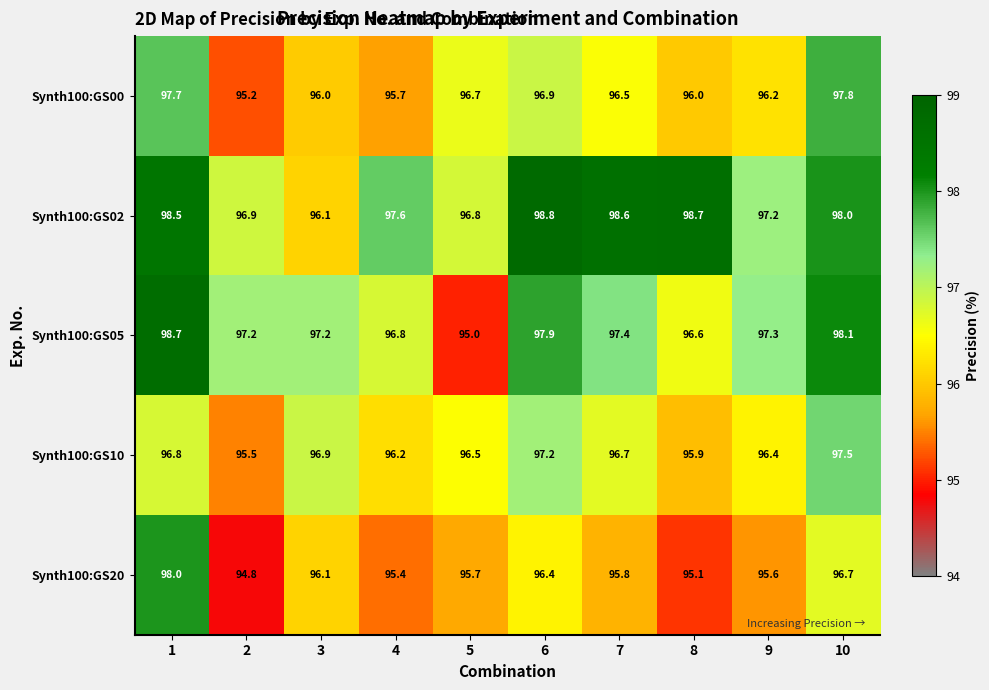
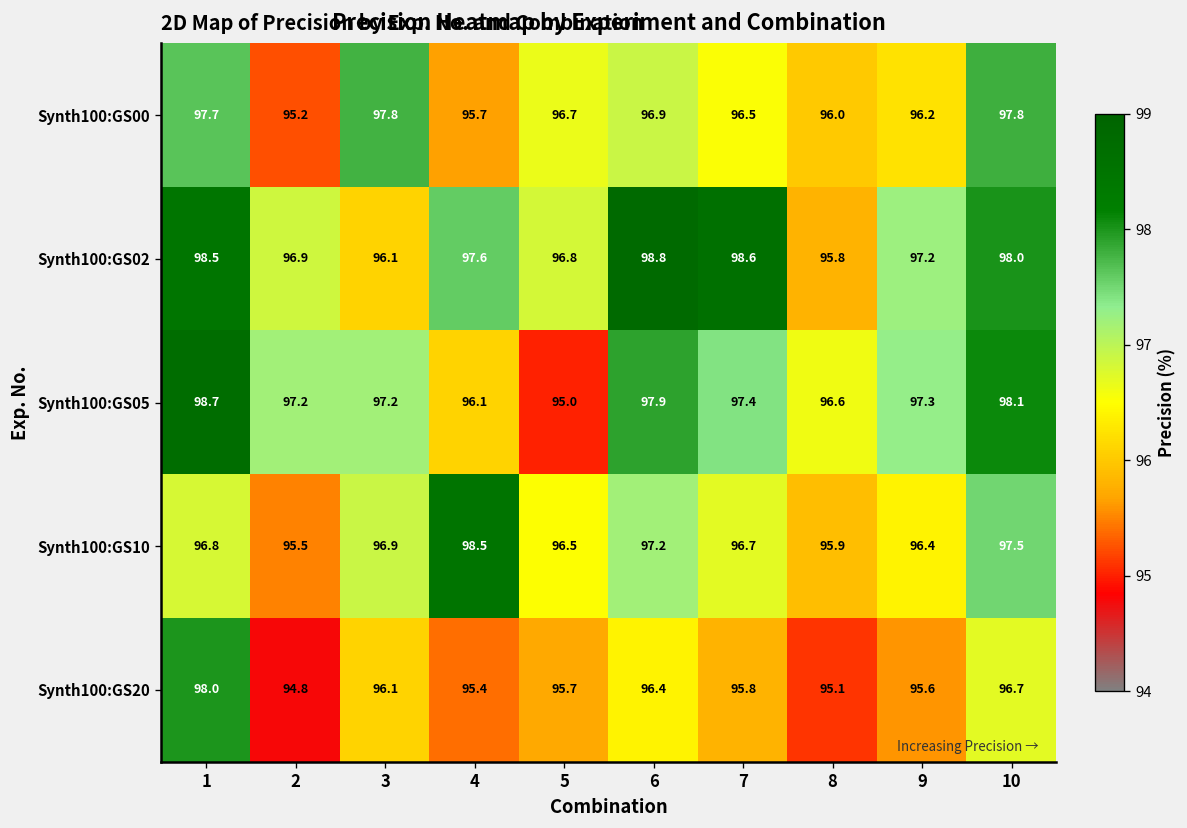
Synth100:GS00, 3: 96.0 -> 97.8
Synth100:GS02, 8: 98.7 -> 95.8
Synth100:GS05, 4: 96.8 -> 96.1
Synth100:GS10, 4: 96.2 -> 98.5
